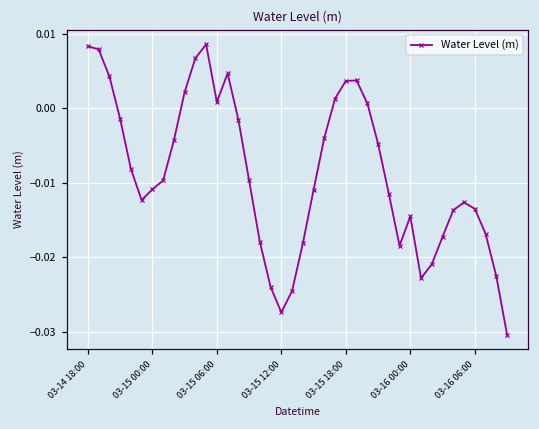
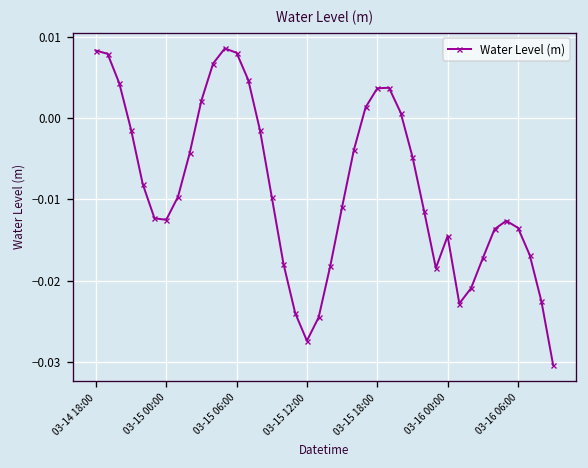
03-15 00:00: -0.011 -> -0.013
03-15 06:00: 0.001 -> 0.008
